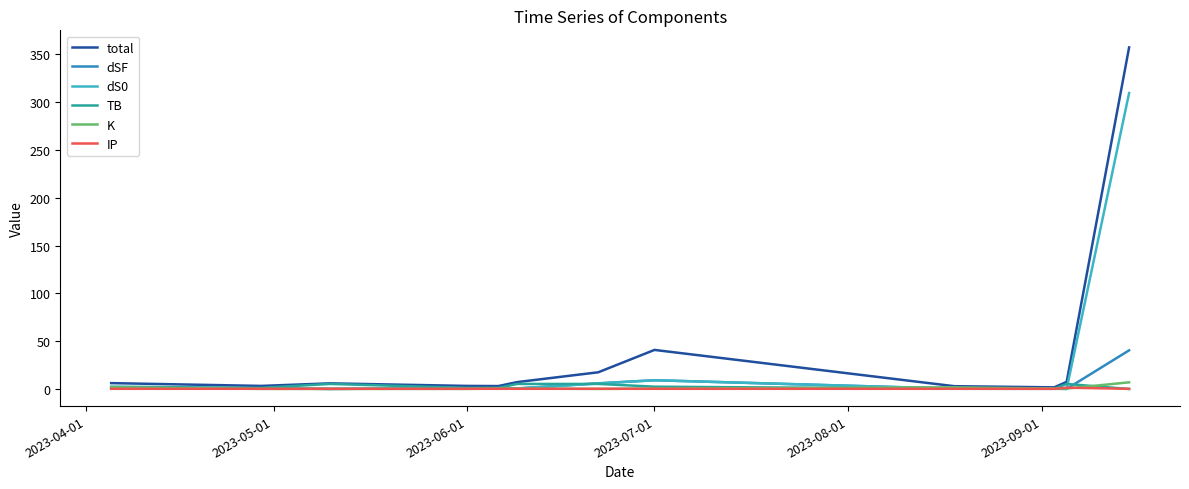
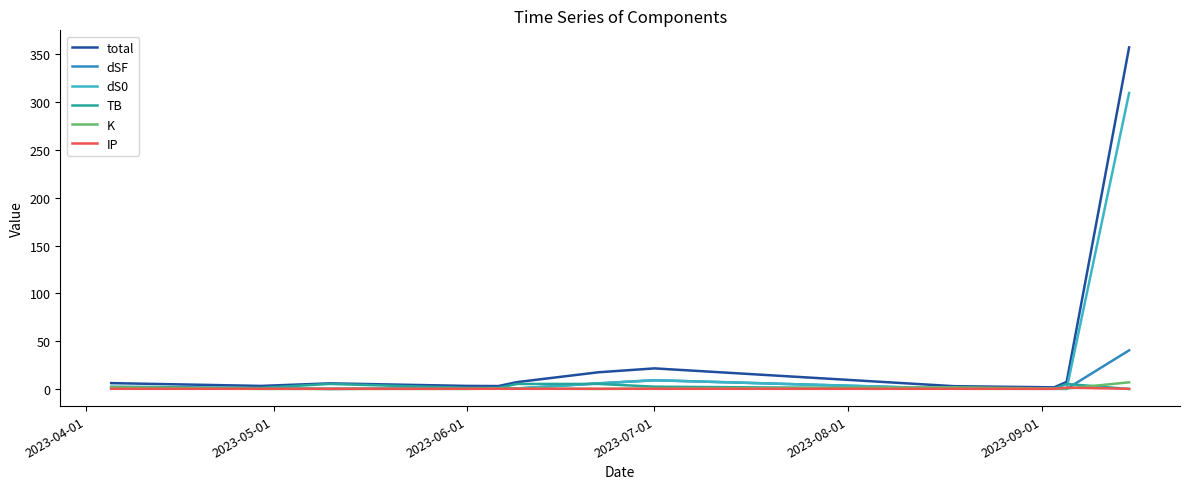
total, 2023-07-01: 40 -> 20
